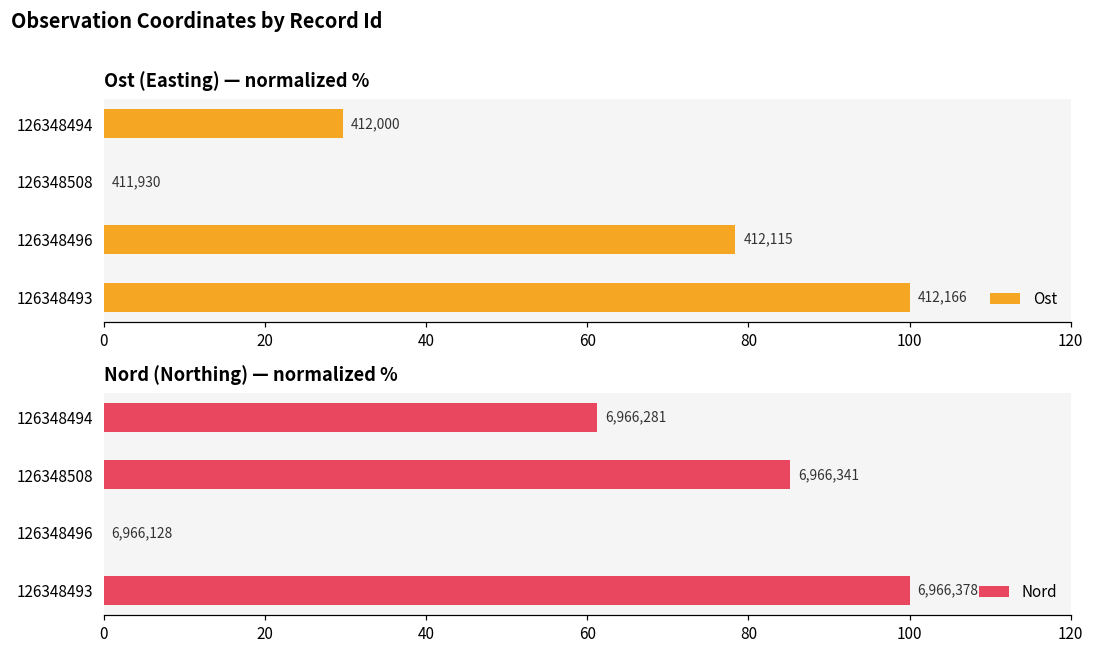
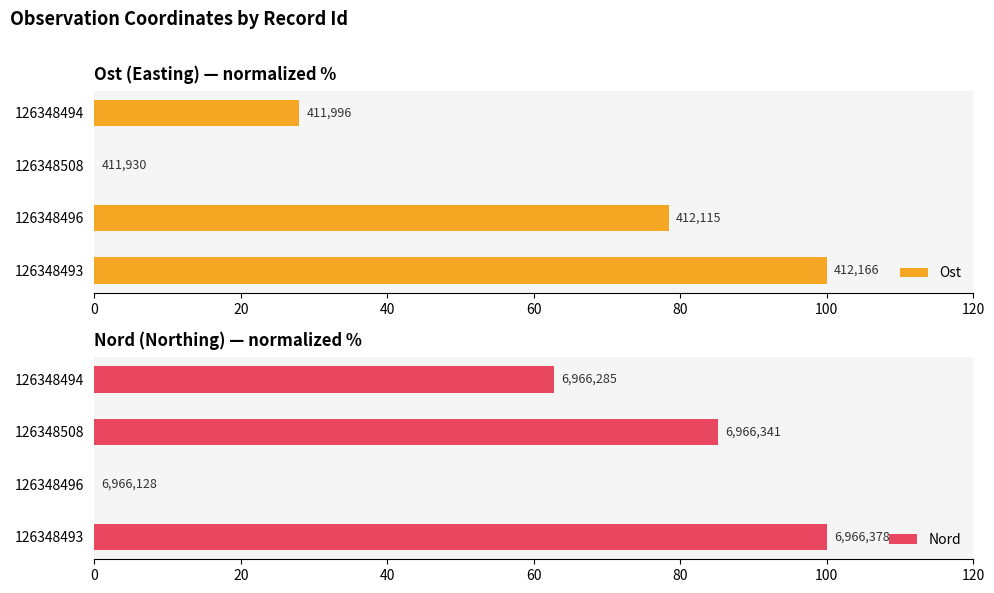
Ost (Easting) — normalized %, 126348494: 412,000 -> 411,996
Nord (Northing) — normalized %, 126348494: 6,966,281 -> 6,966,285
